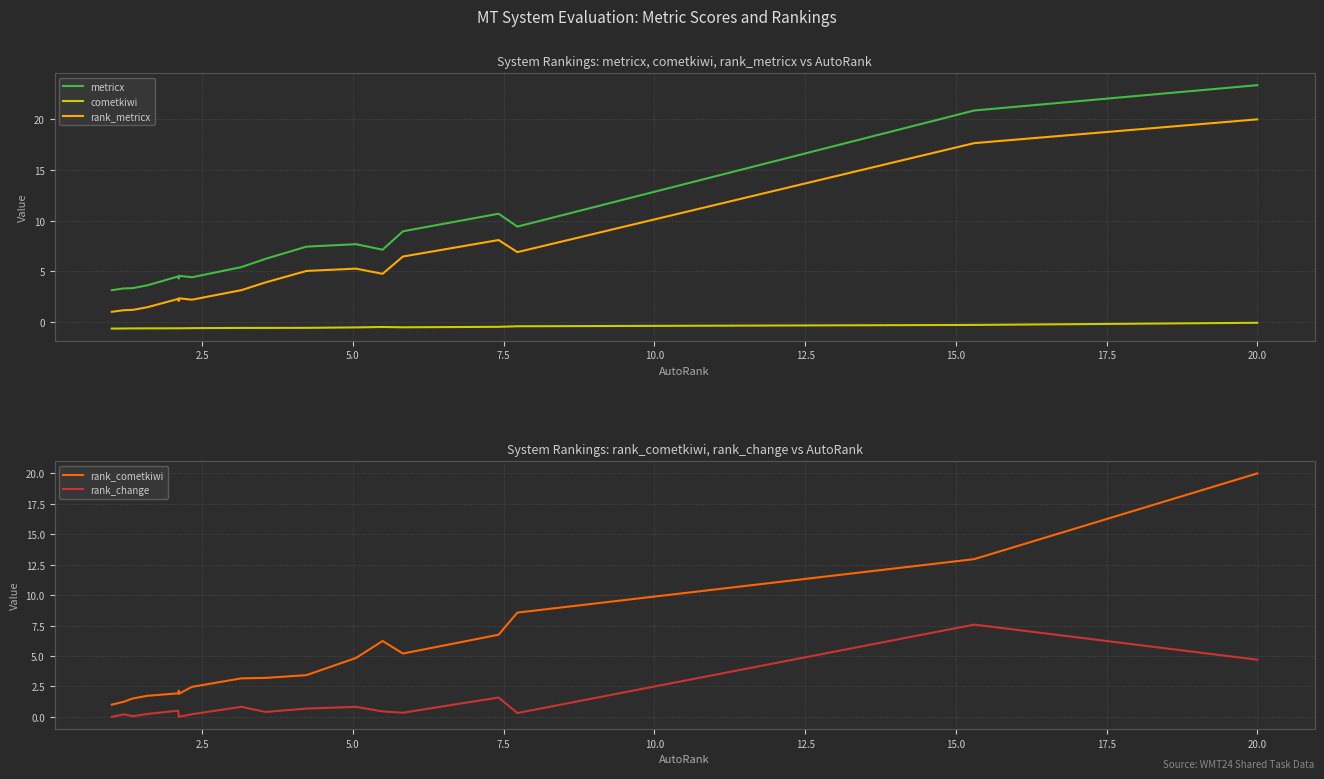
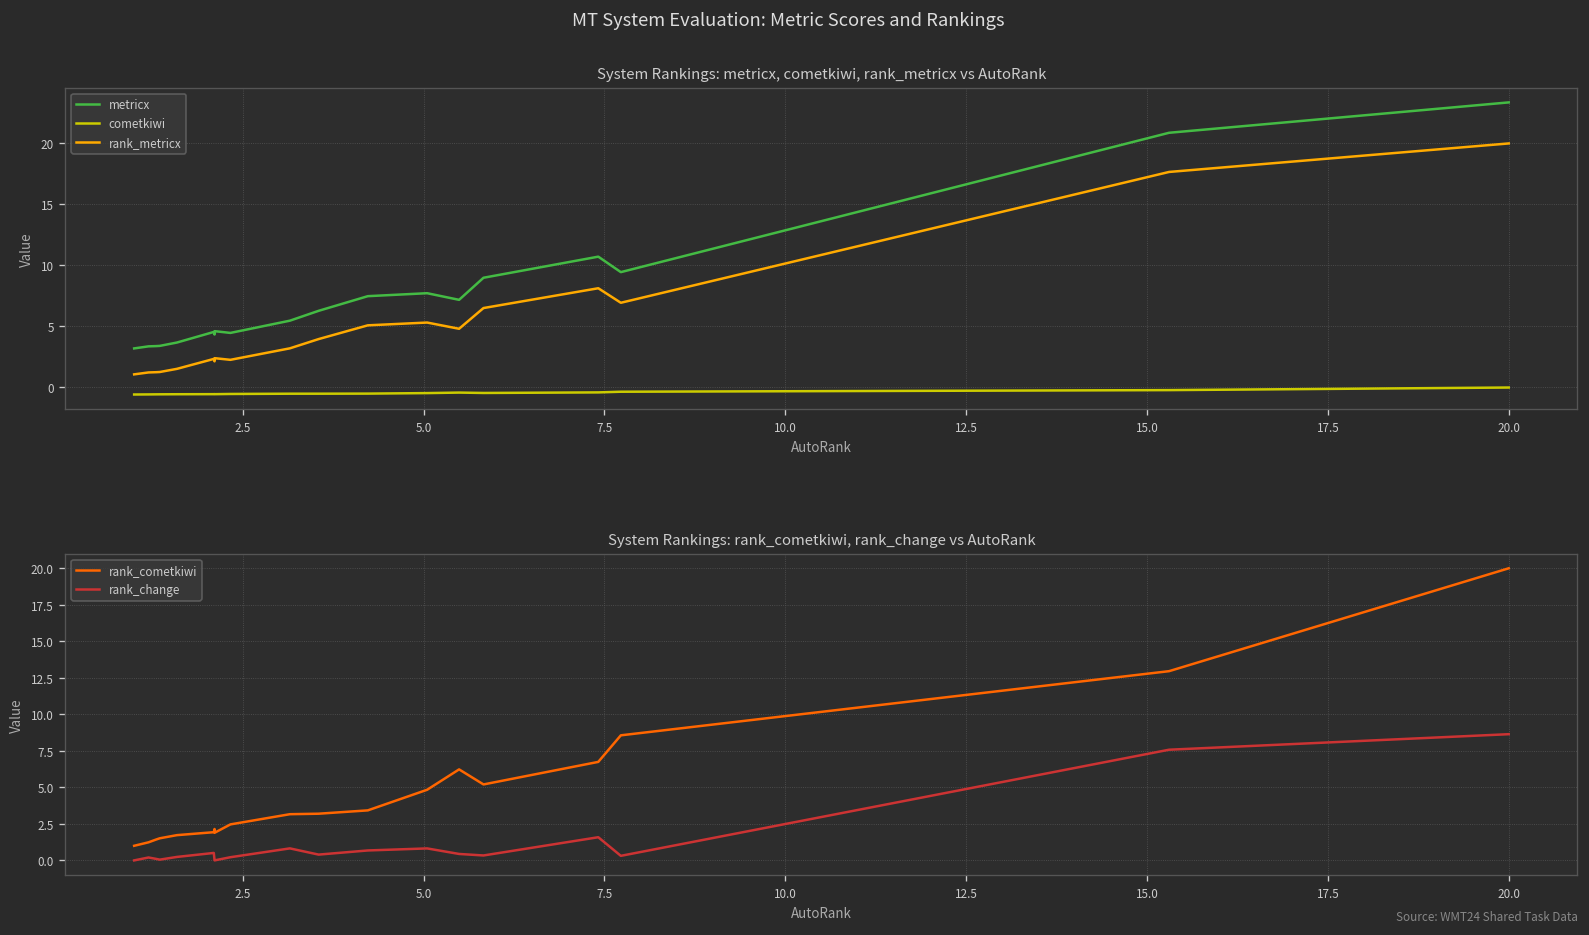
System Rankings: rank_cometkiwi, rank_change vs AutoRank, rank_change, 20.0: 4.7 -> 8.6
